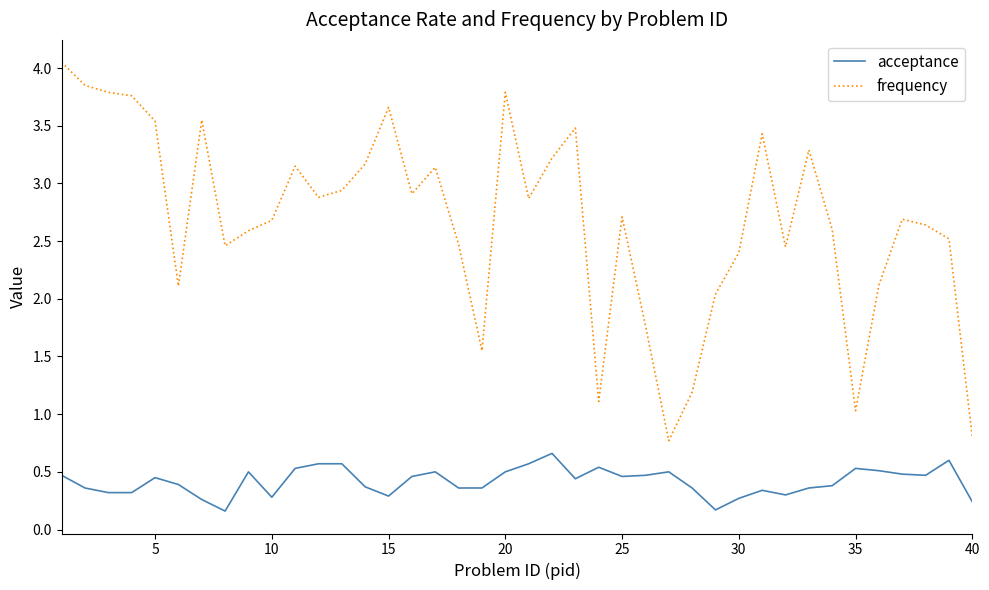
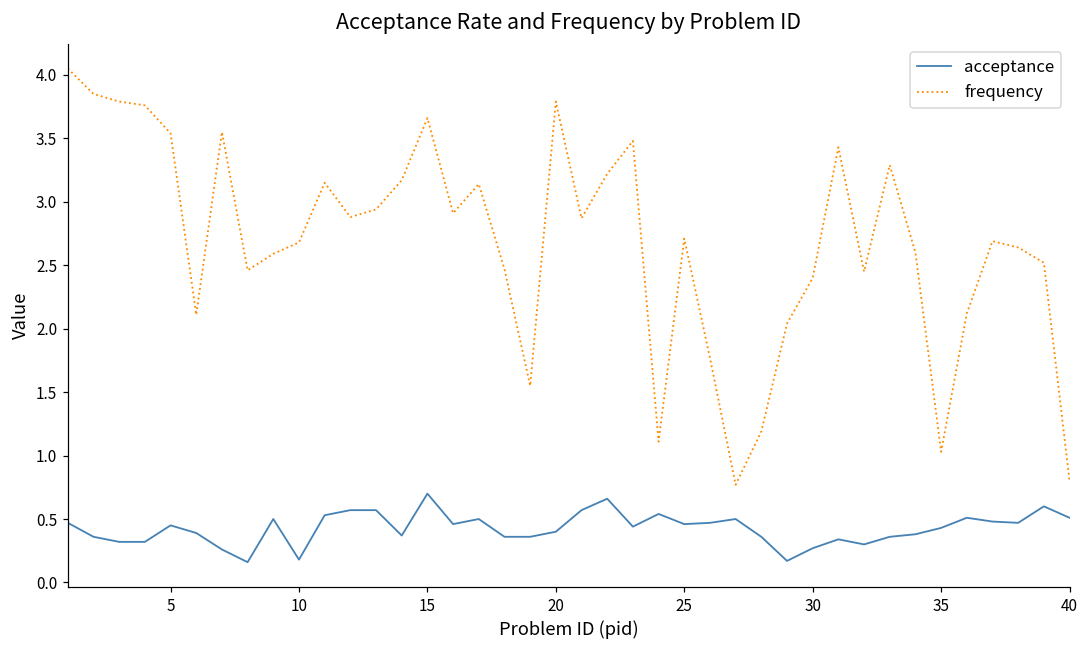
acceptance, 10: 0.28 -> 0.18
acceptance, 15: 0.29 -> 0.70
acceptance, 20: 0.5 -> 0.4
acceptance, 35: 0.53 -> 0.43
acceptance, 40: 0.24 -> 0.51
